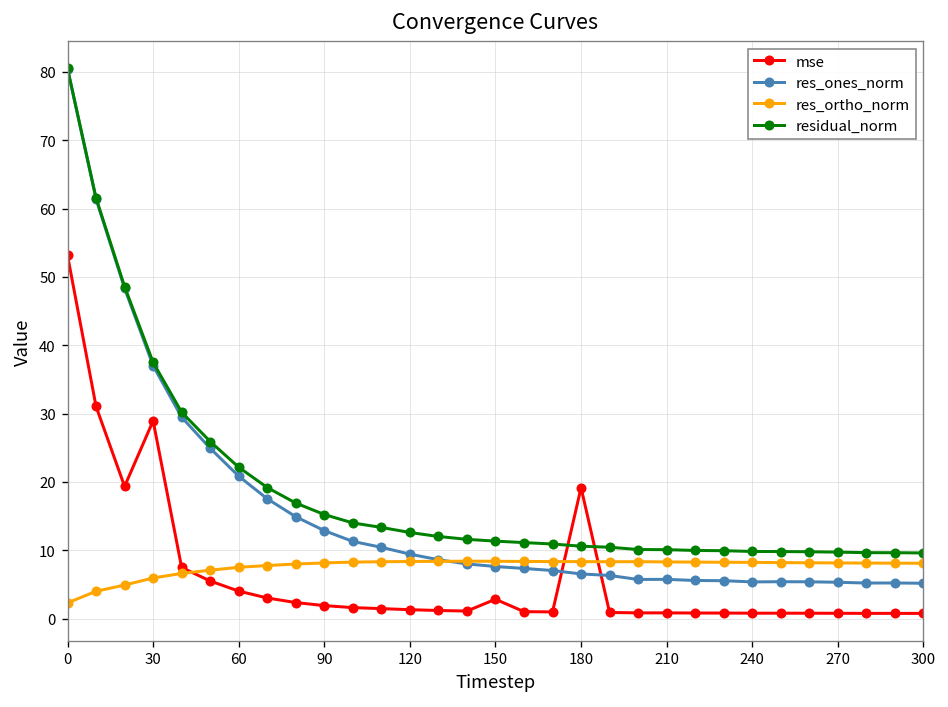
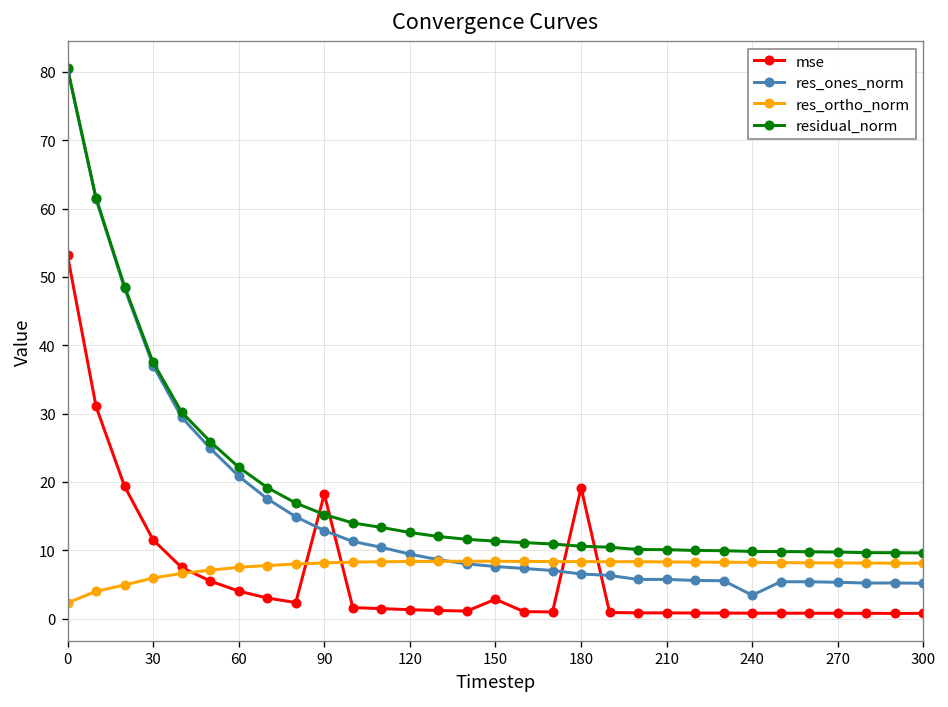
mse, 30: 29 -> 12
mse, 90: 2 -> 18
res_ones_norm, 240: 5 -> 3
